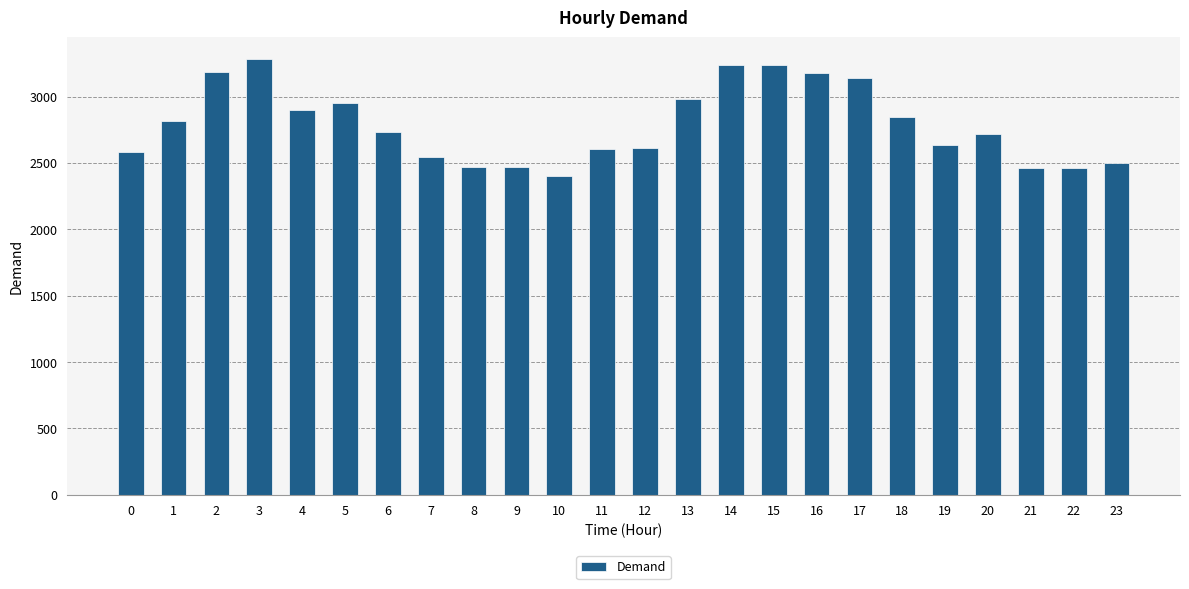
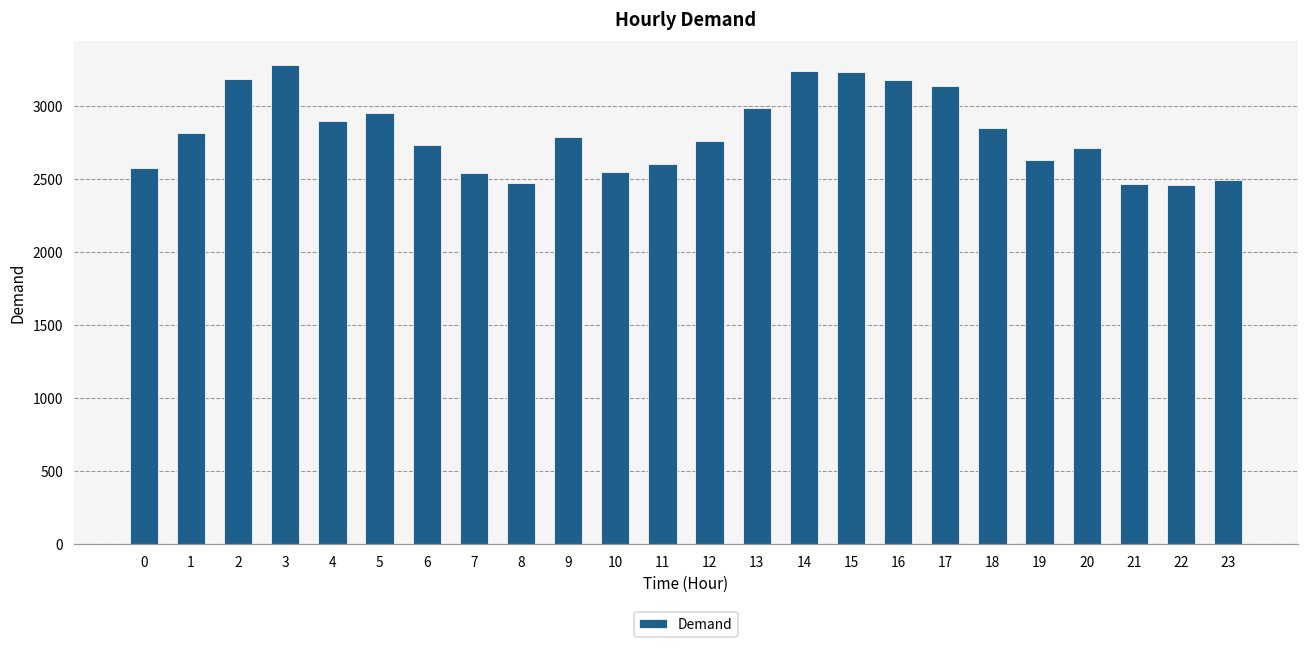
9: 2470 -> 2790
10: 2400 -> 2550
12: 2620 -> 2760
